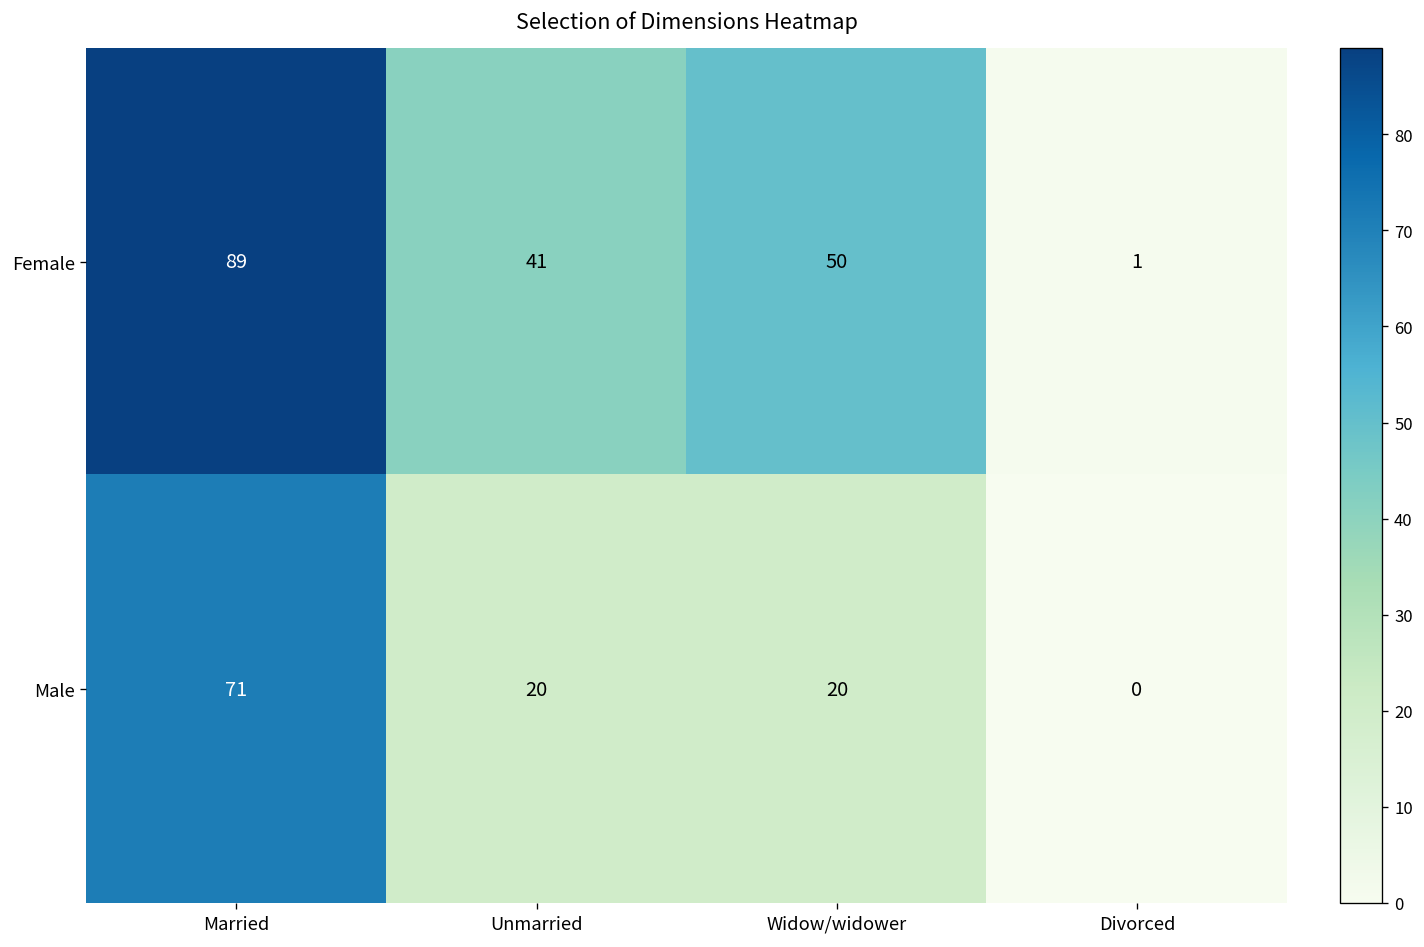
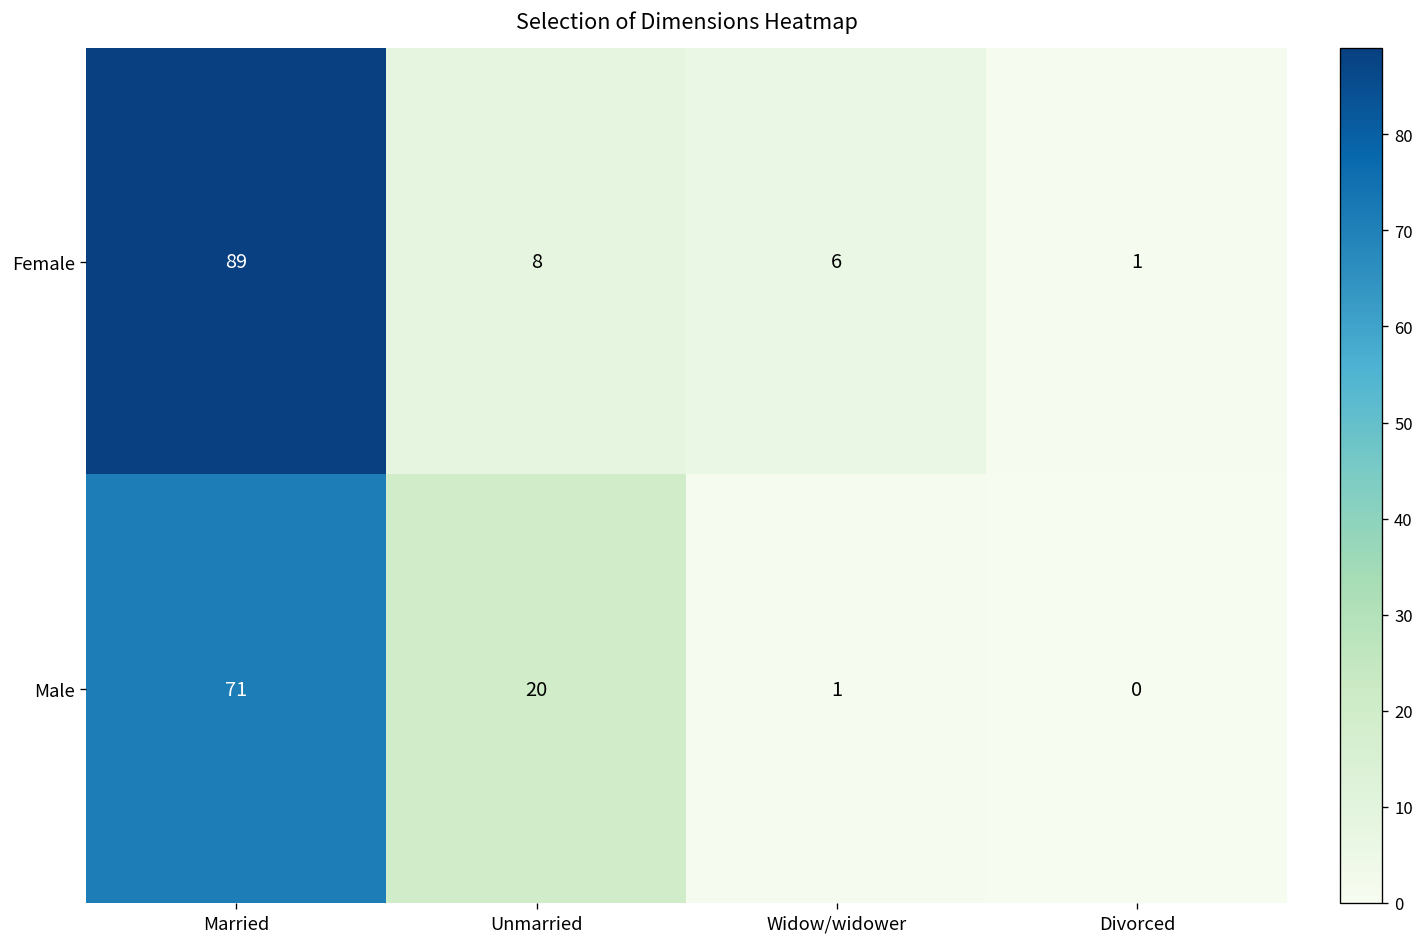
Female, Unmarried: 41 -> 8
Female, Widow/widower: 50 -> 6
Male, Widow/widower: 20 -> 1
